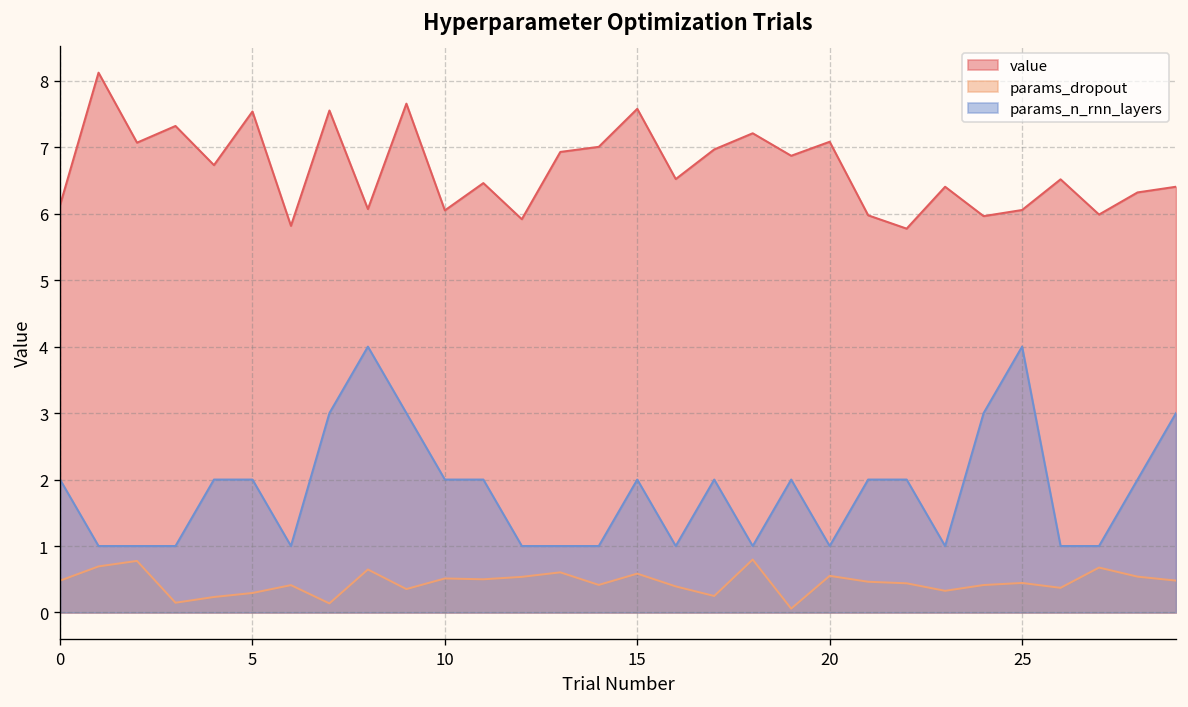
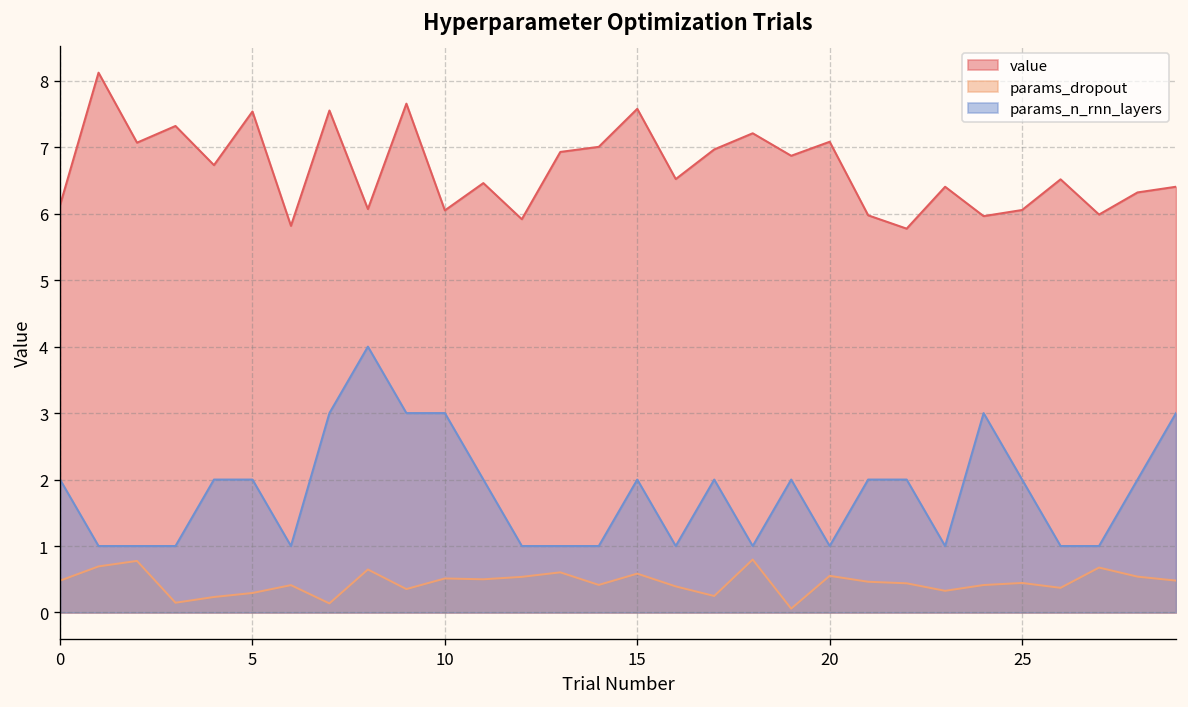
params_n_rnn_layers, 10: 2 -> 3
params_n_rnn_layers, 25: 4 -> 2
